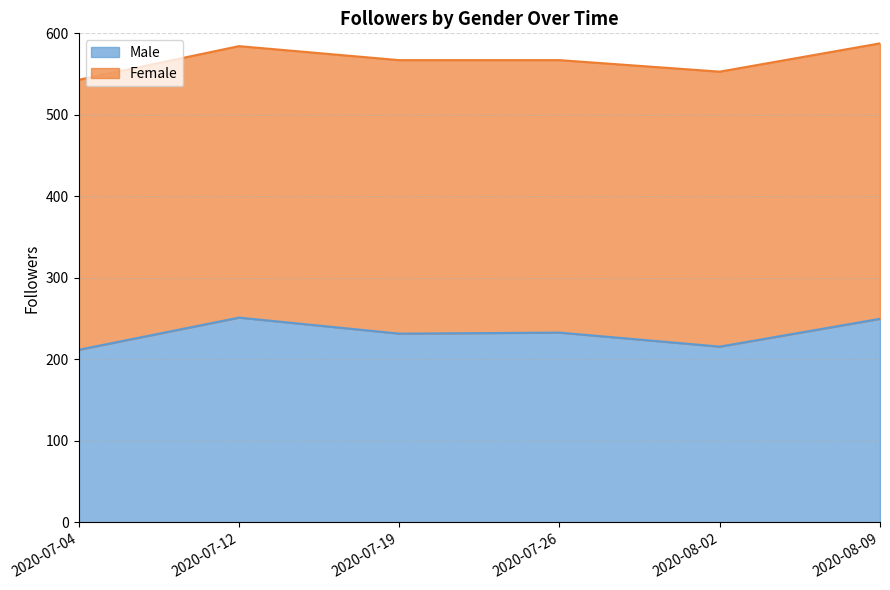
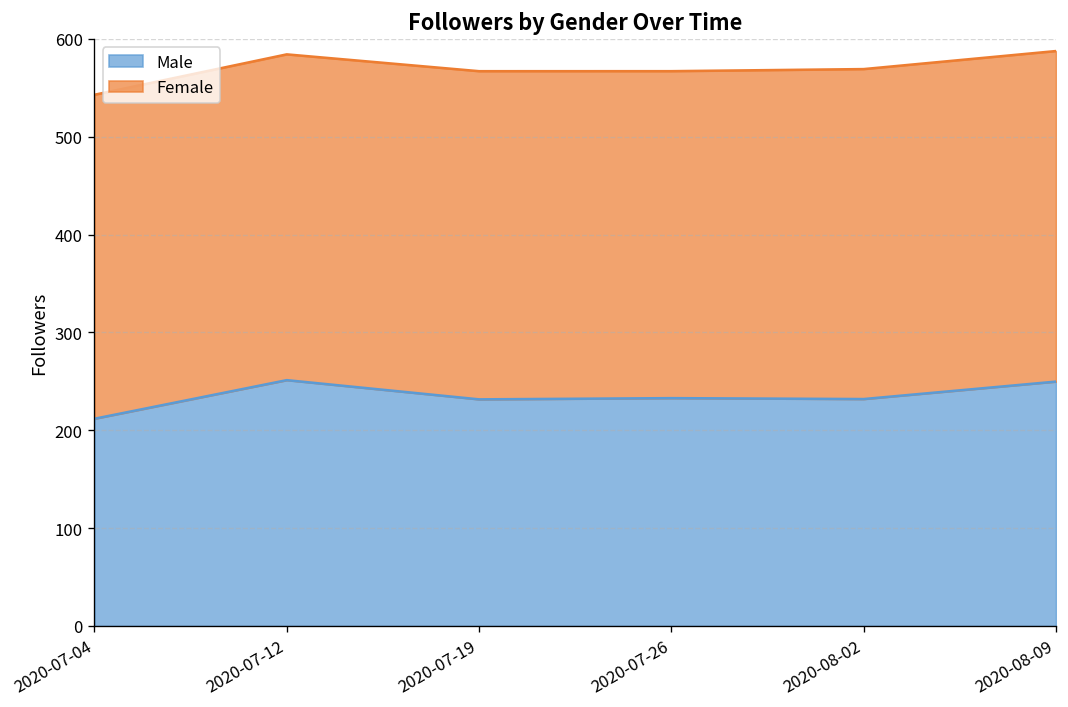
Male, 2020-08-02: 220 -> 230
